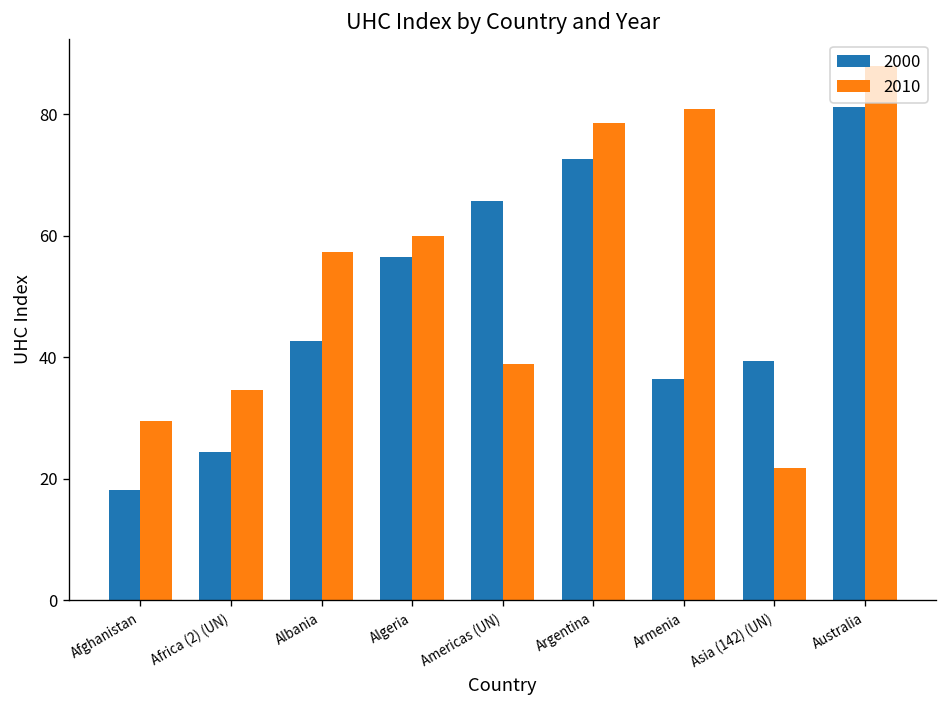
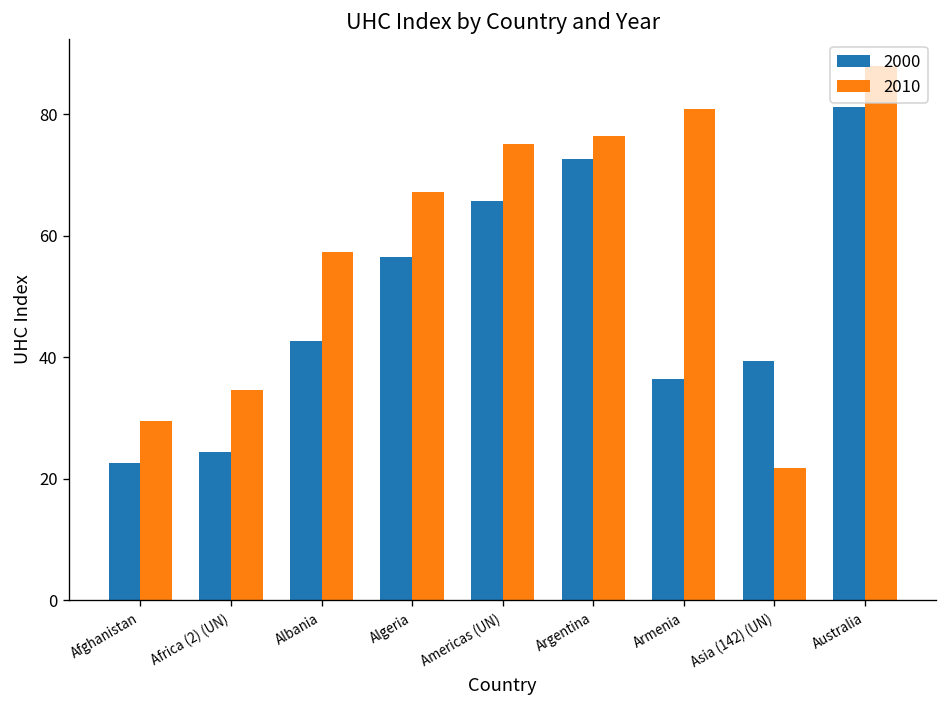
2000, Afghanistan: 18 -> 23
2010, Algeria: 60 -> 67
2010, Americas (UN): 39 -> 75
2010, Argentina: 78 -> 76
